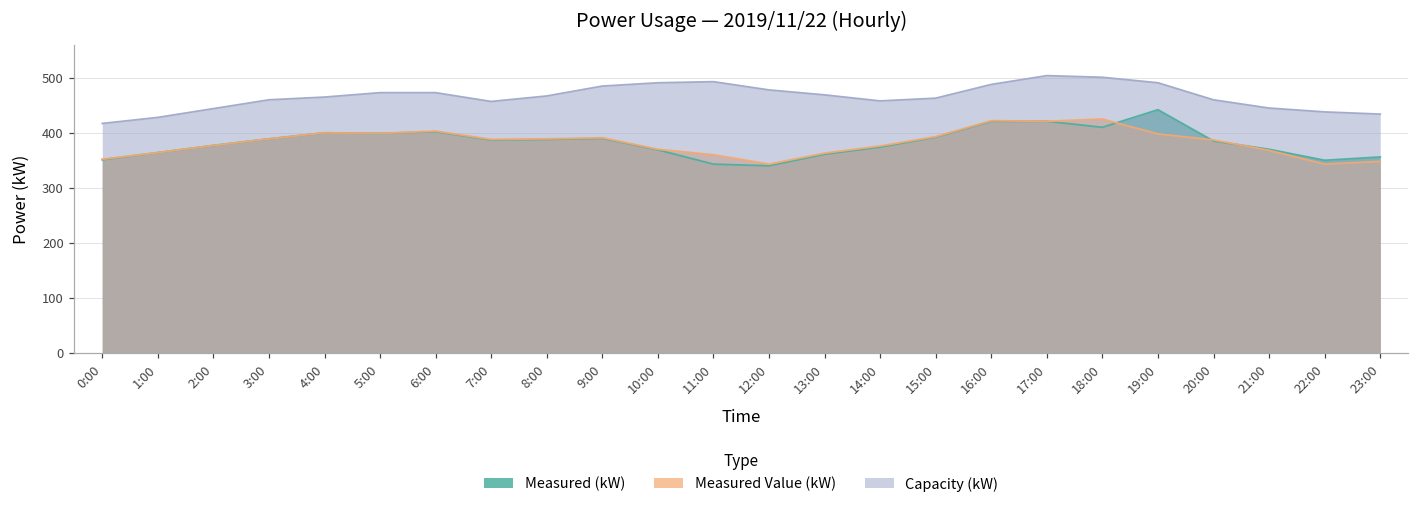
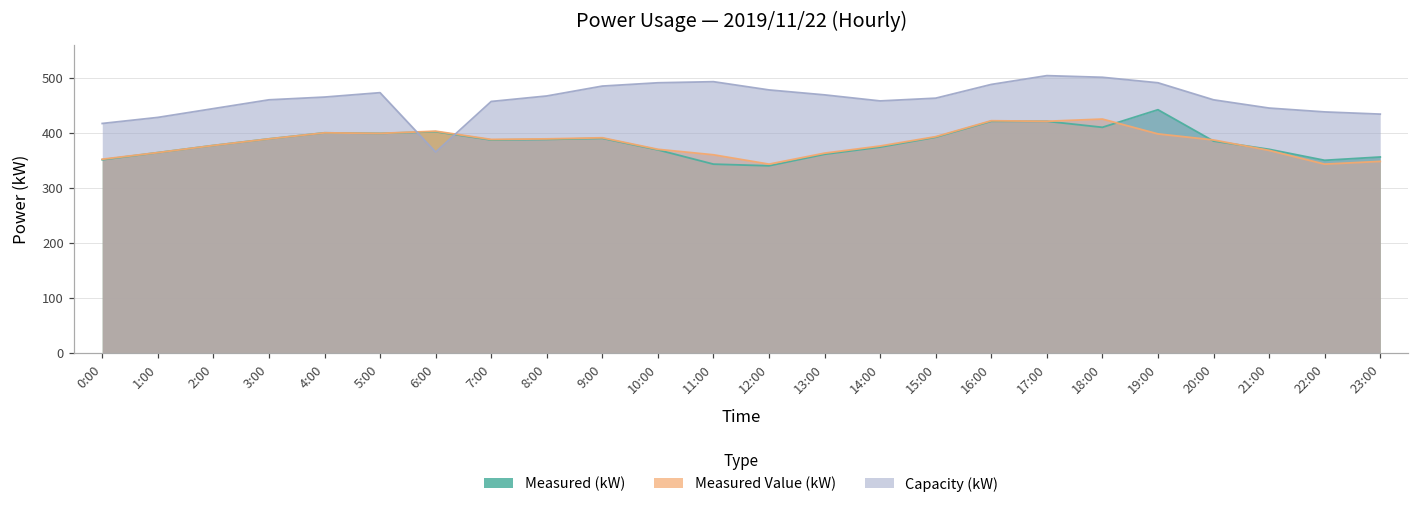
Capacity (kW), 6:00: 470 -> 370
